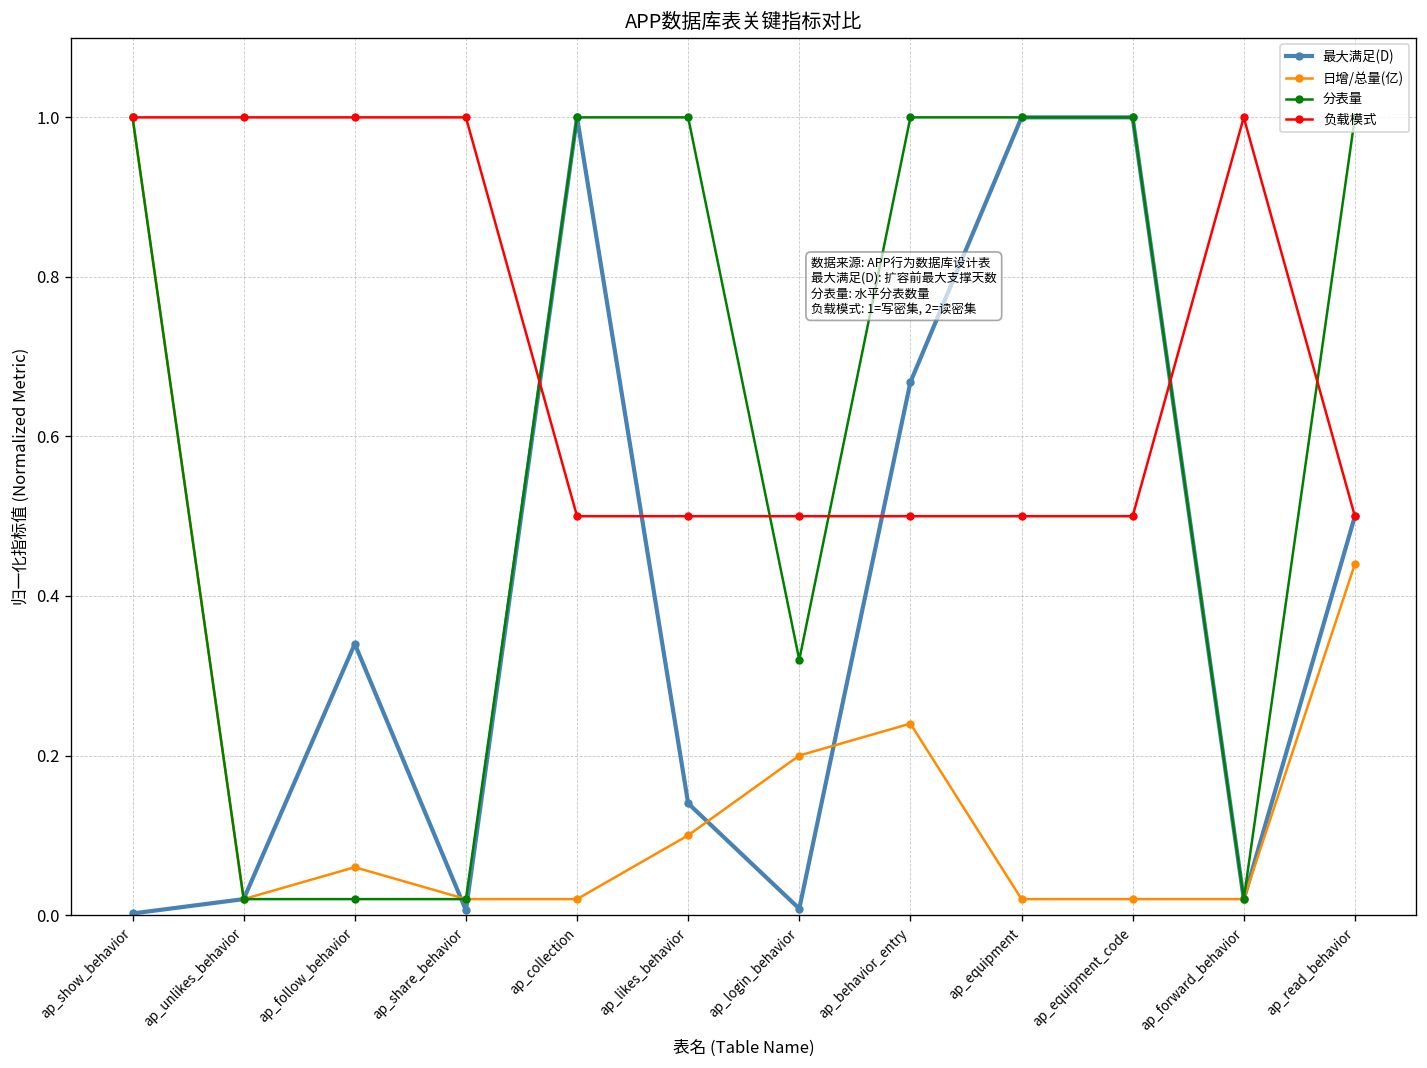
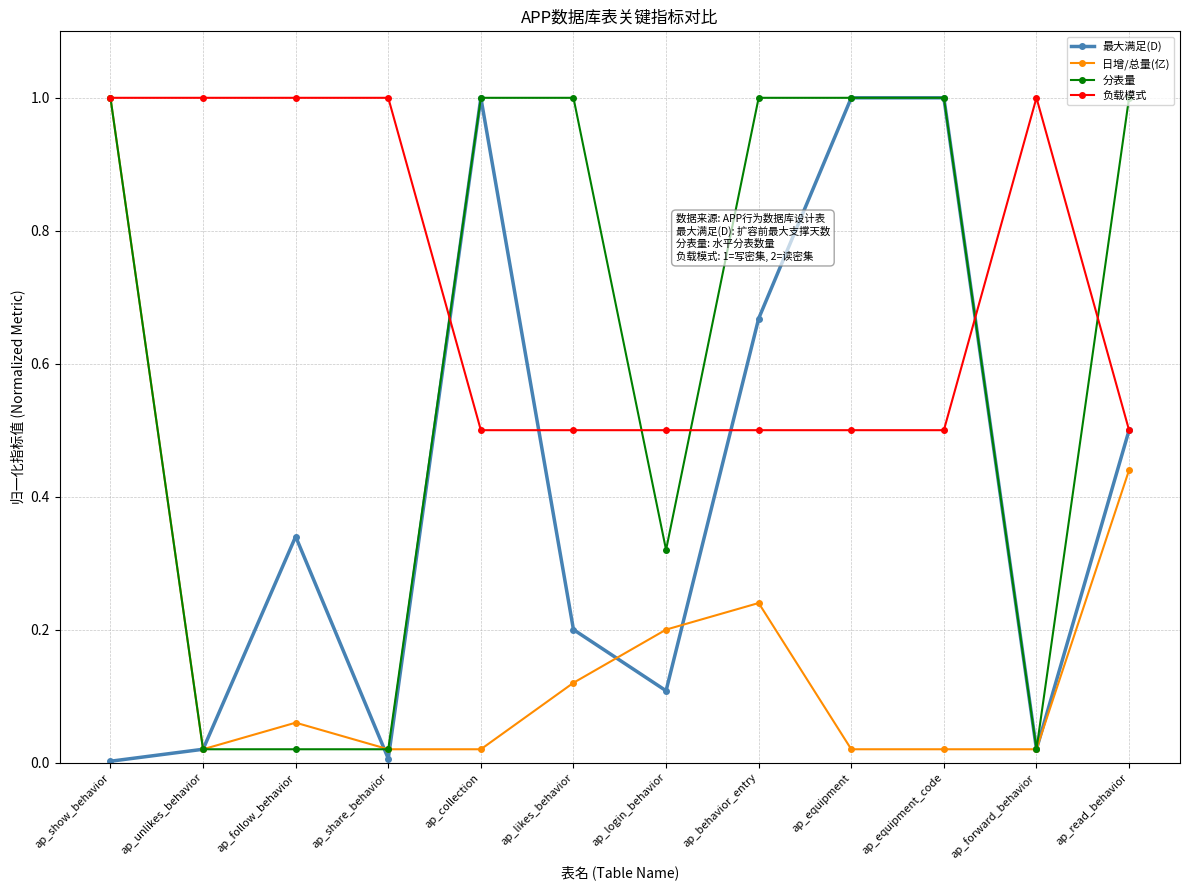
最大满足(D), ap_likes_behavior: 0.14 -> 0.20
日增/总量(亿), ap_likes_behavior: 0.10 -> 0.12
最大满足(D), ap_login_behavior: 0.01 -> 0.11
